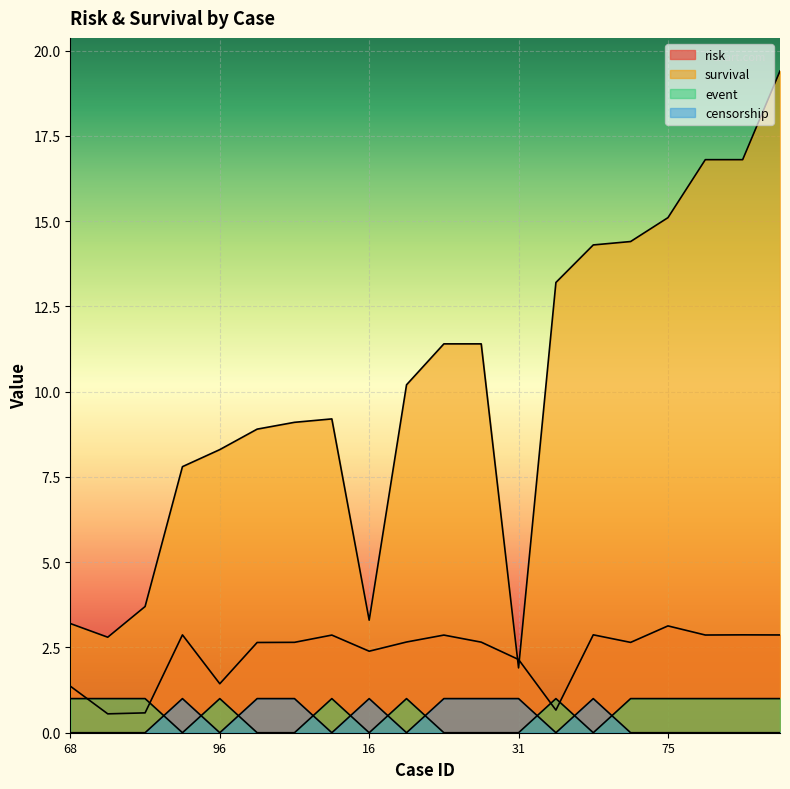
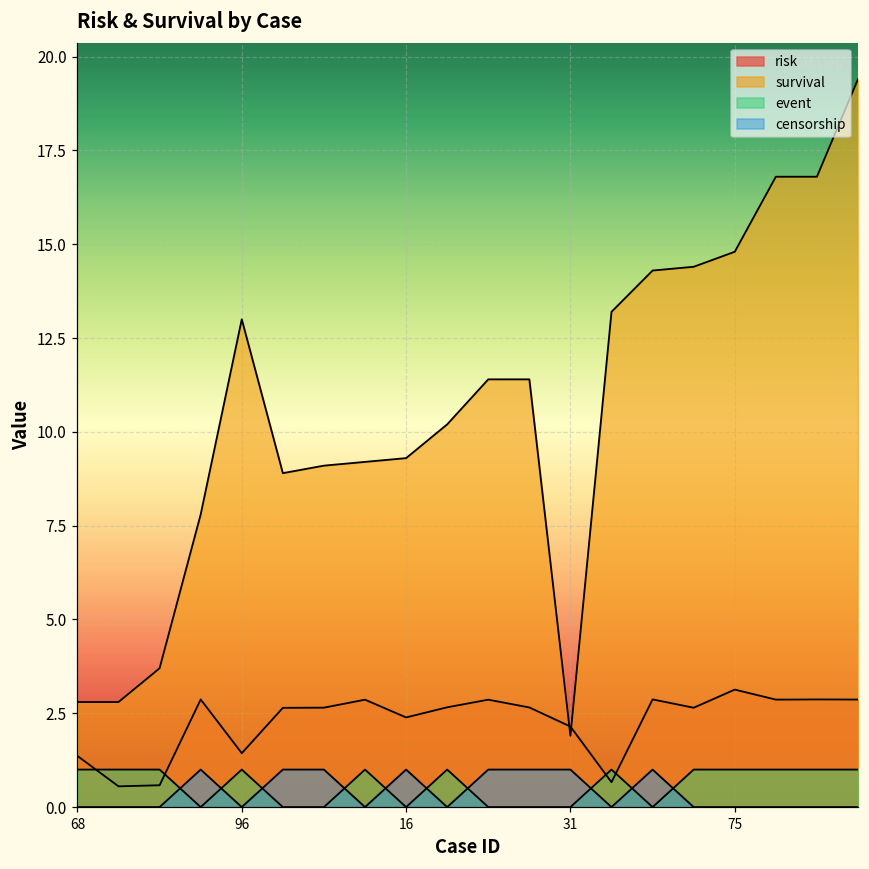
survival, 68: 3.2 -> 2.8
survival, 96: 8.3 -> 13.0
survival, 16: 3.3 -> 9.3
survival, 75: 15.1 -> 14.8
